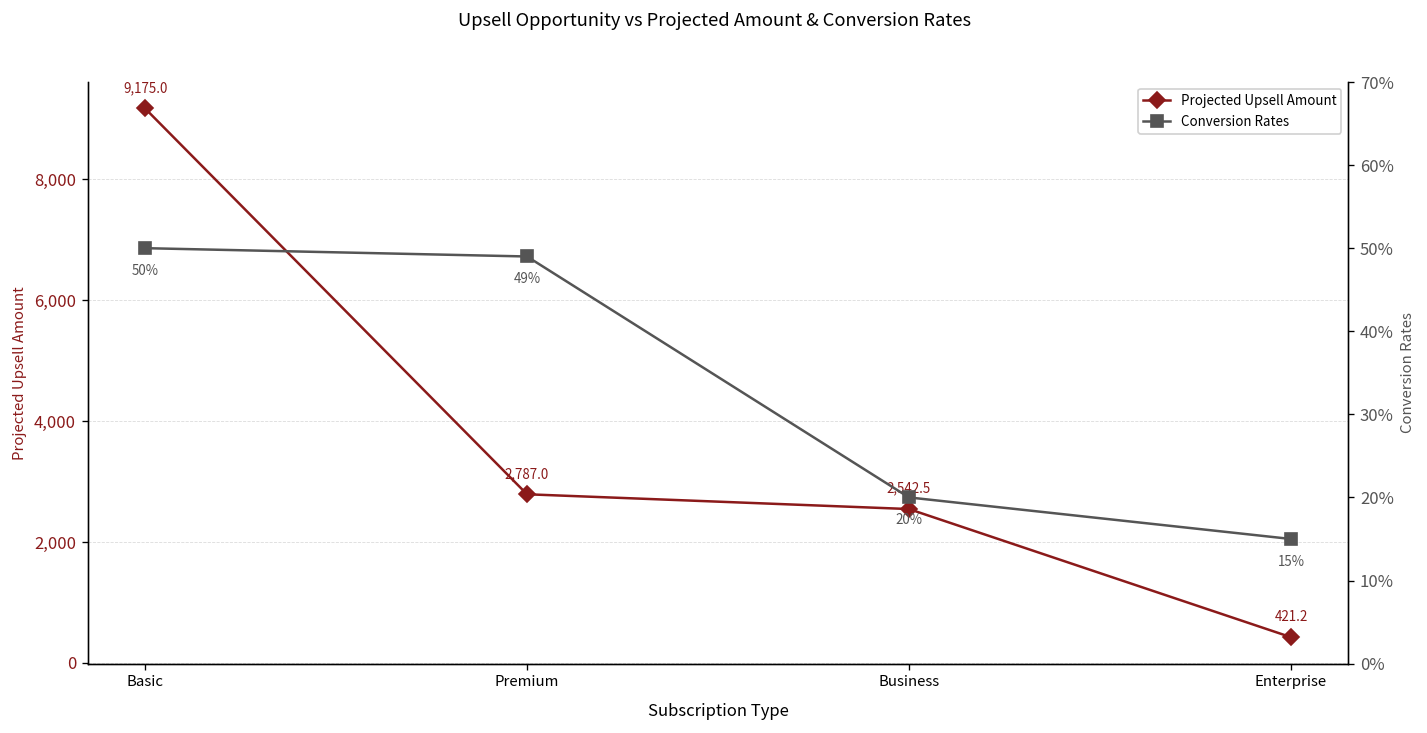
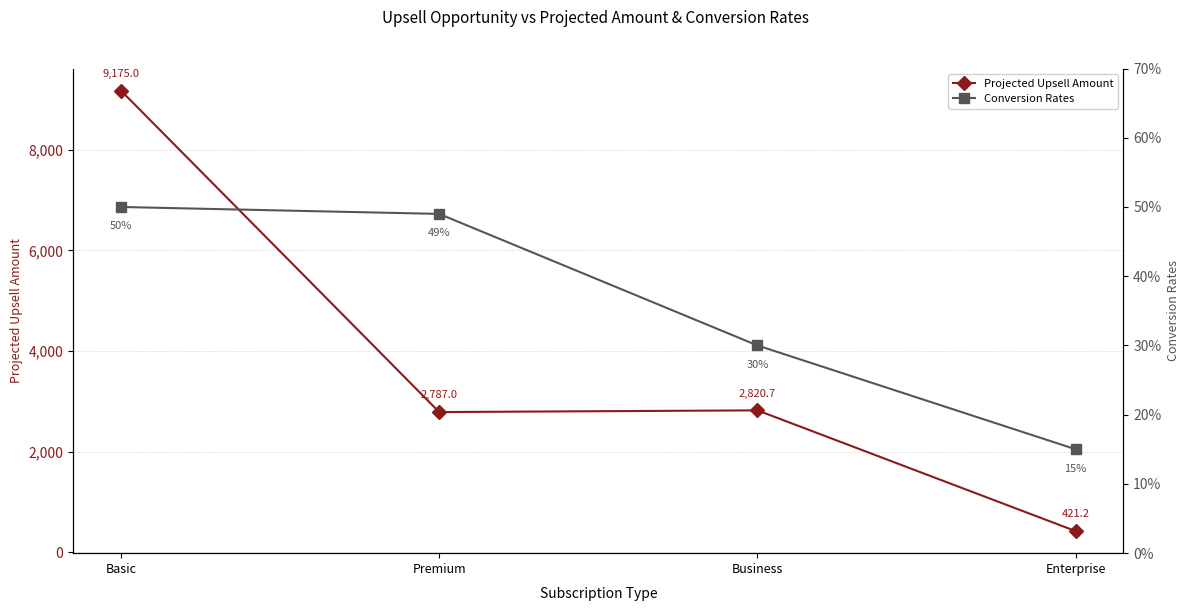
Projected Upsell Amount, Business: 2,542.5 -> 2,820.7
Conversion Rates, Business: 20% -> 30%
